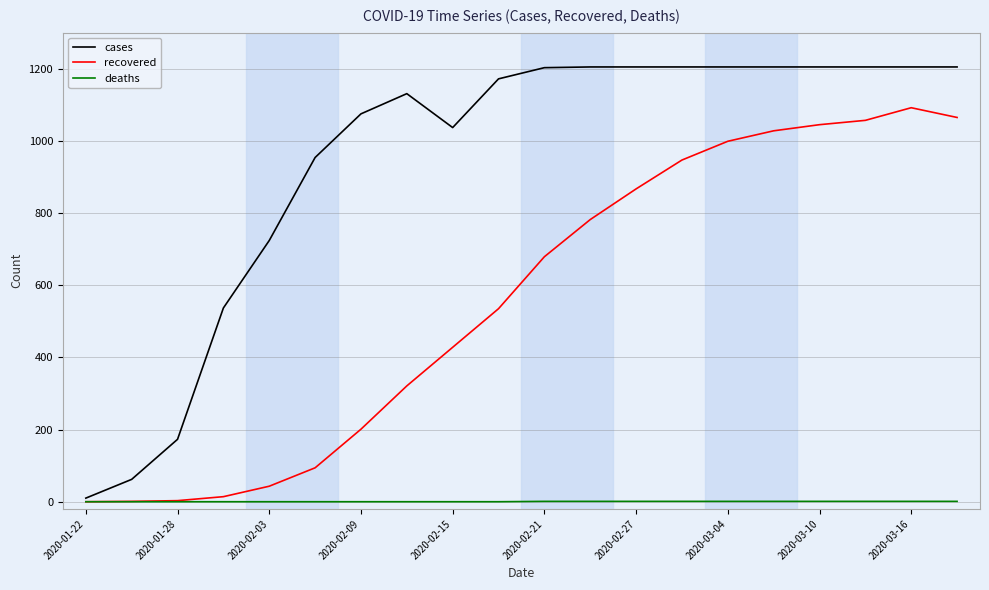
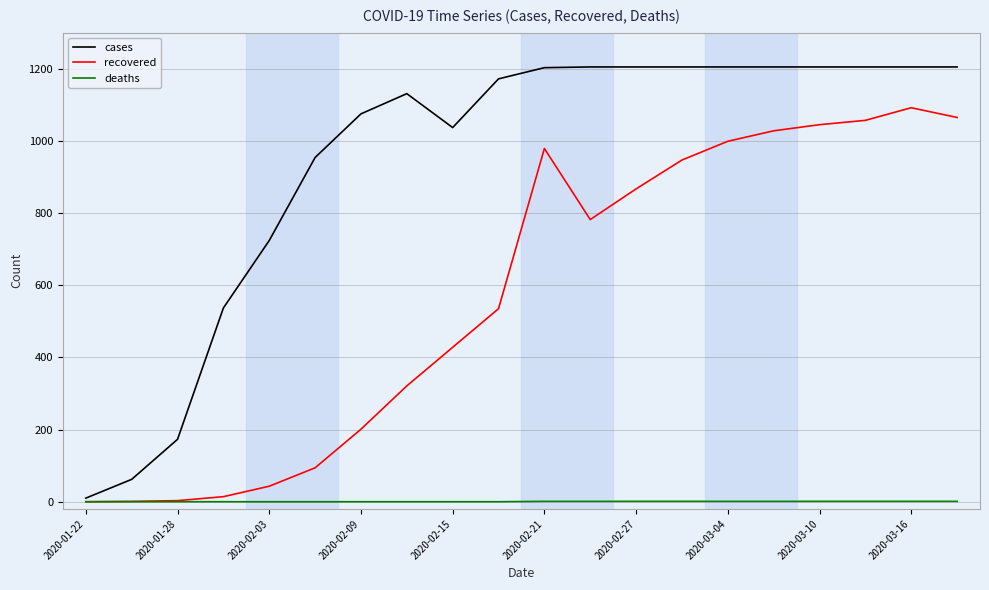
recovered, 2020-02-21: 680 -> 980
